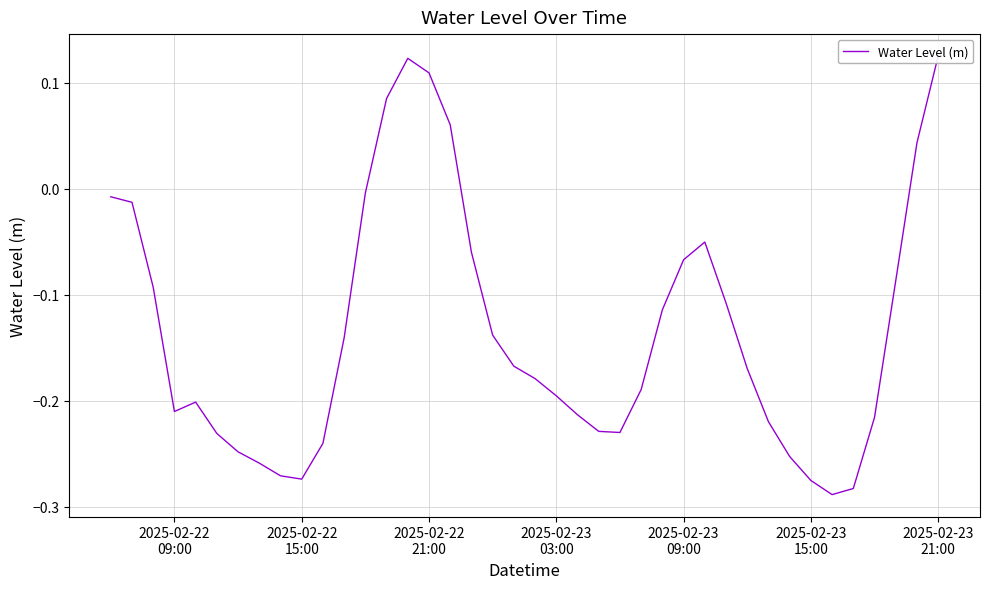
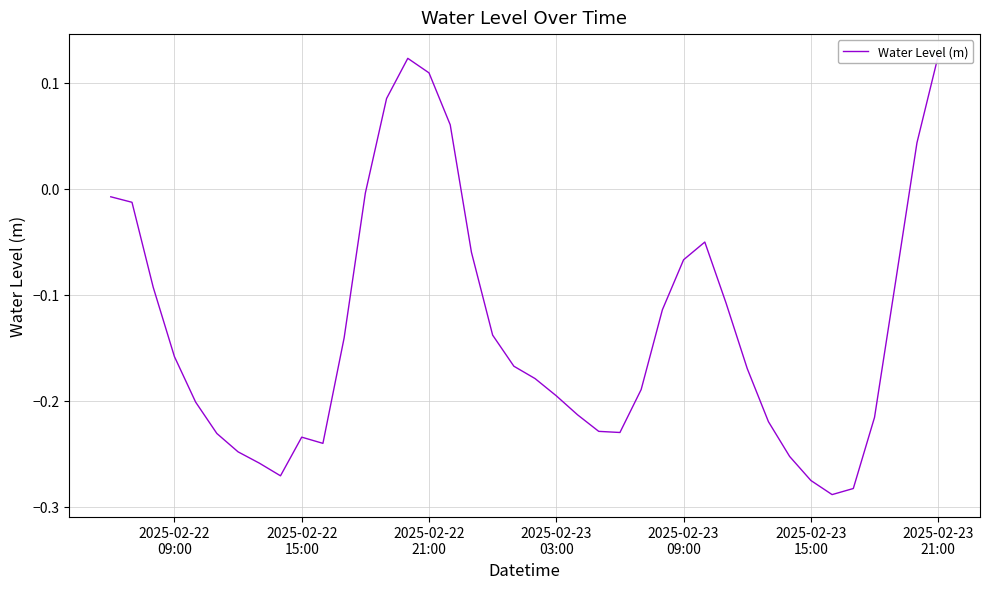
2025-02-22 09:00: -0.210 -> -0.158
2025-02-22 15:00: -0.274 -> -0.234
